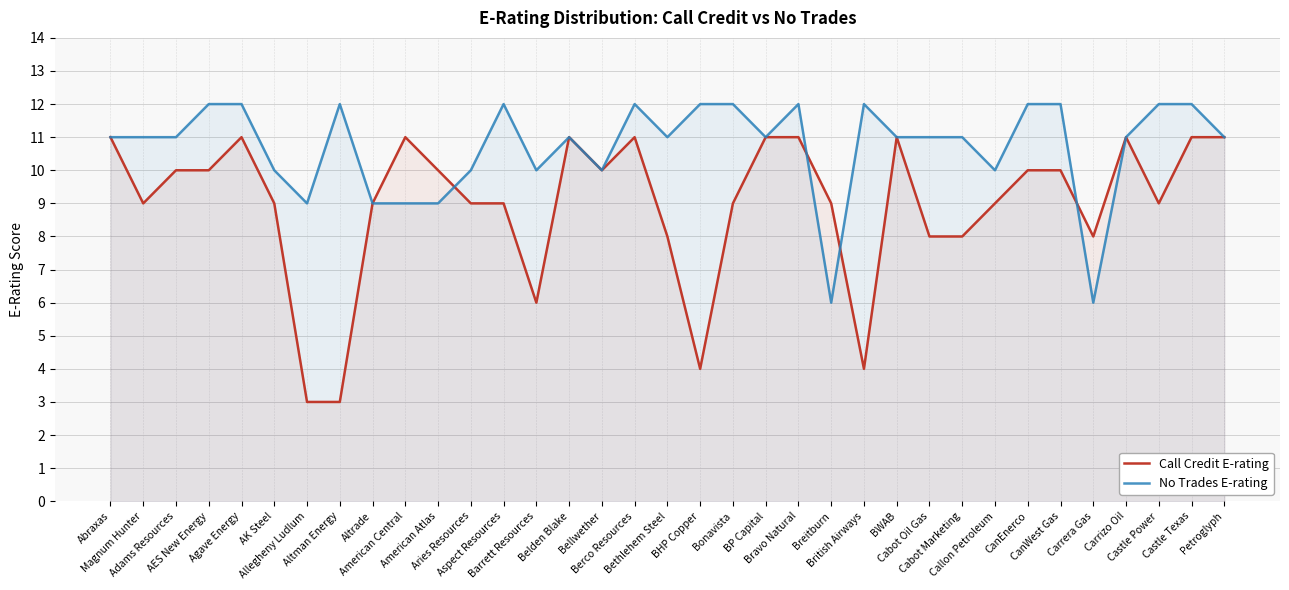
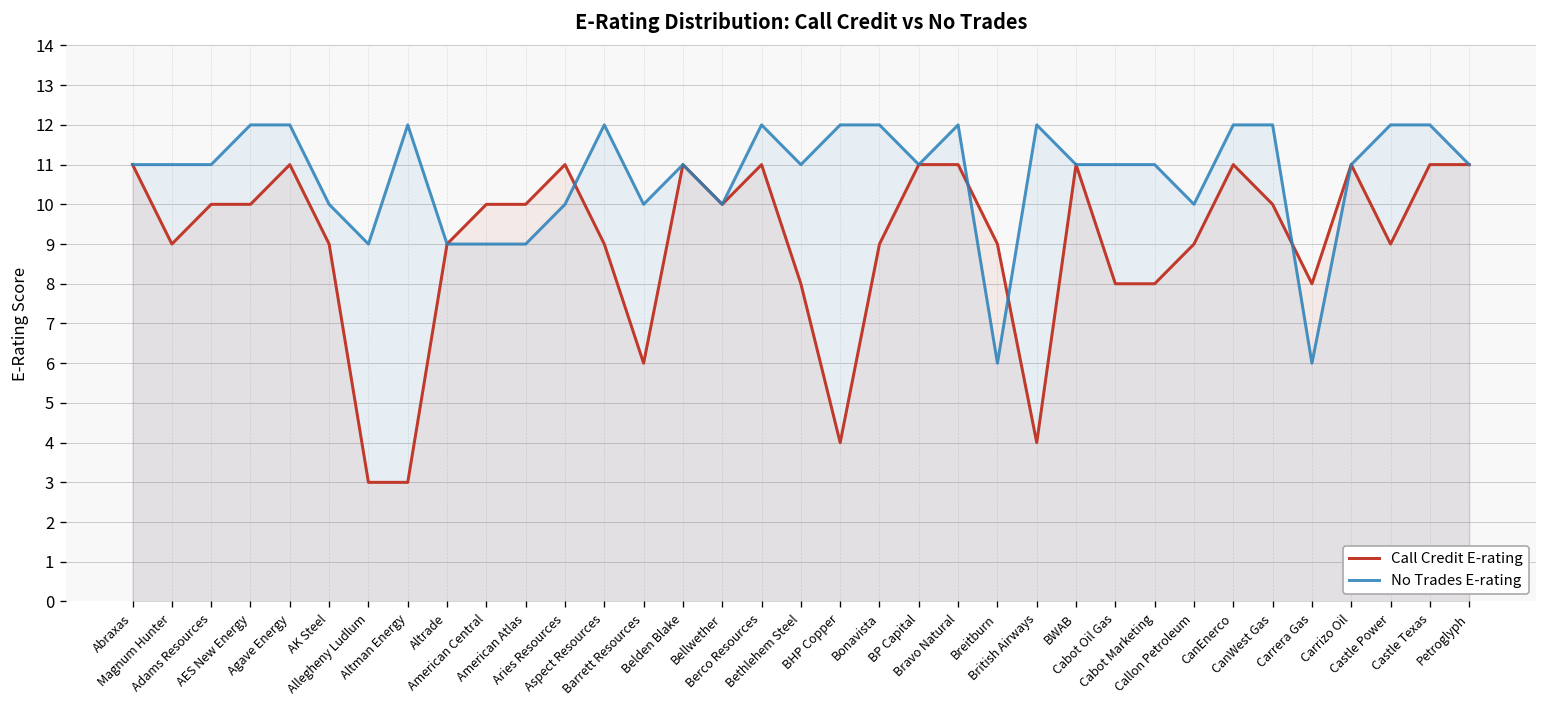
Call Credit E-rating, American Central: 11 -> 10
Call Credit E-rating, Aries Resources: 9 -> 11
Call Credit E-rating, CanEnerco: 10 -> 11
